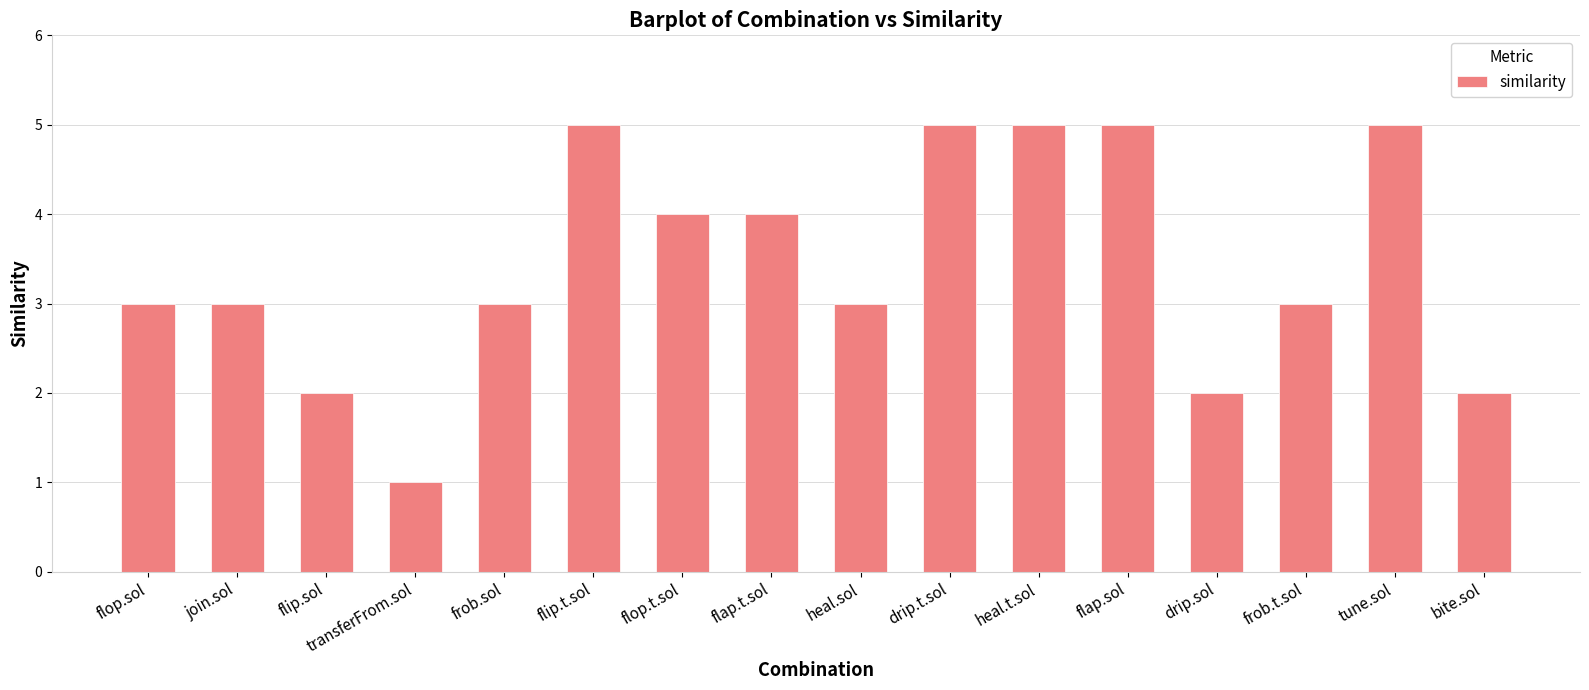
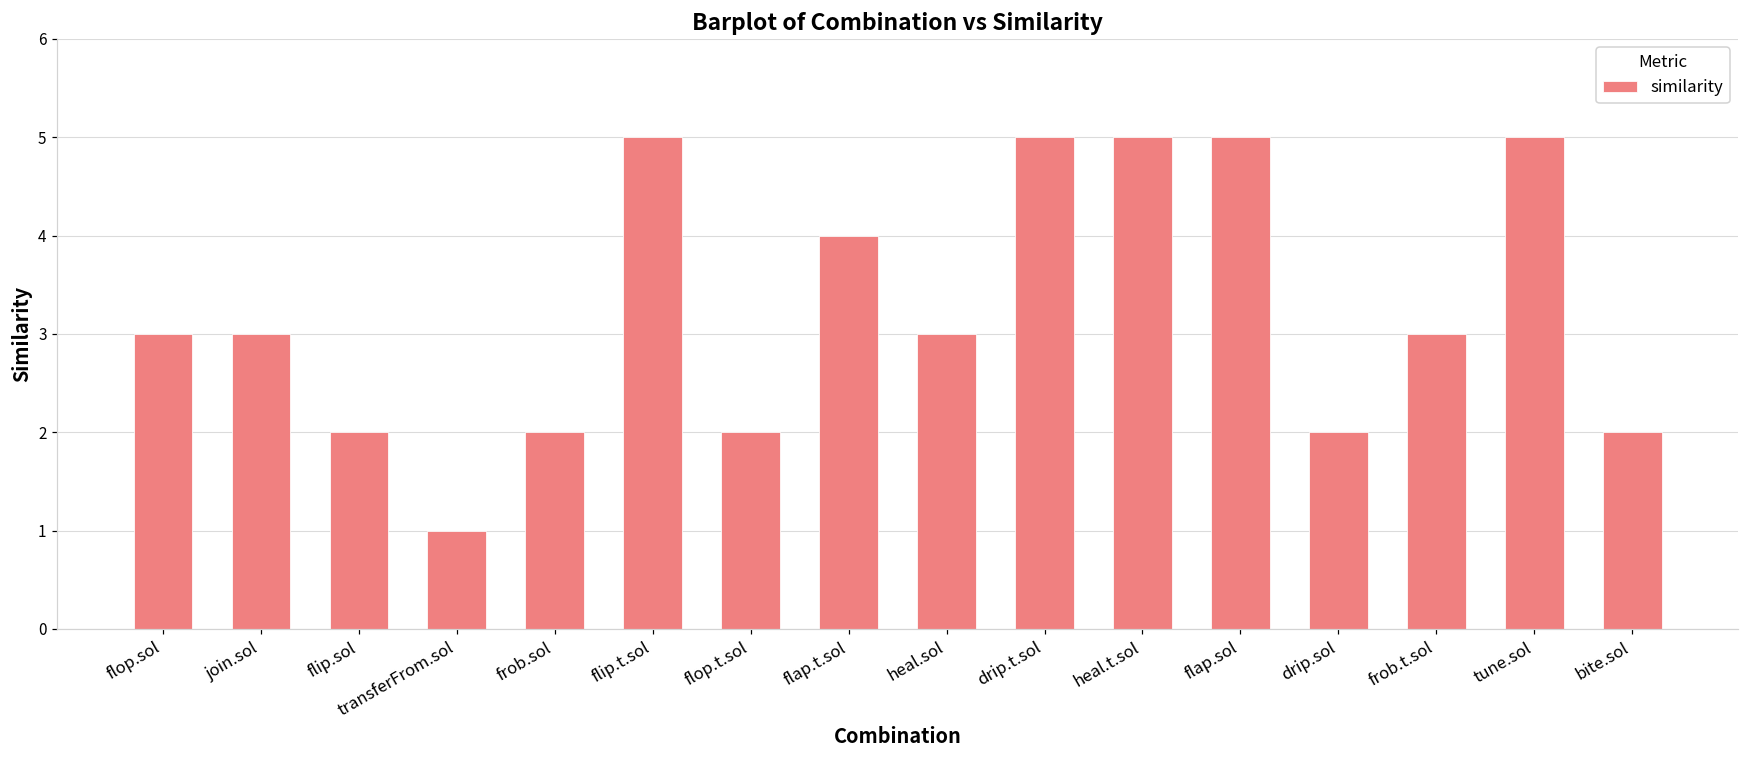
frob.sol: 3 -> 2
flop.t.sol: 4 -> 2
